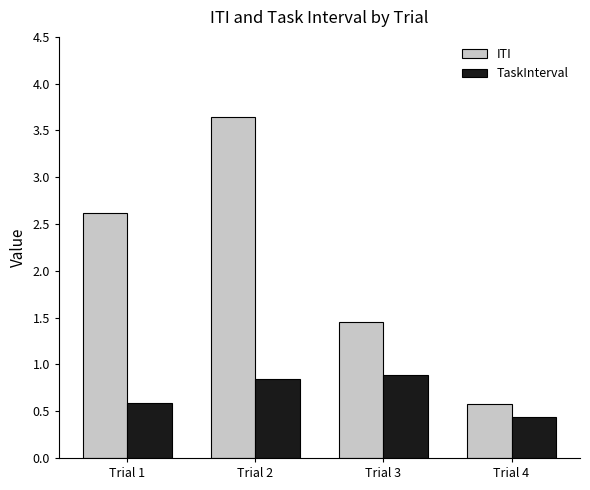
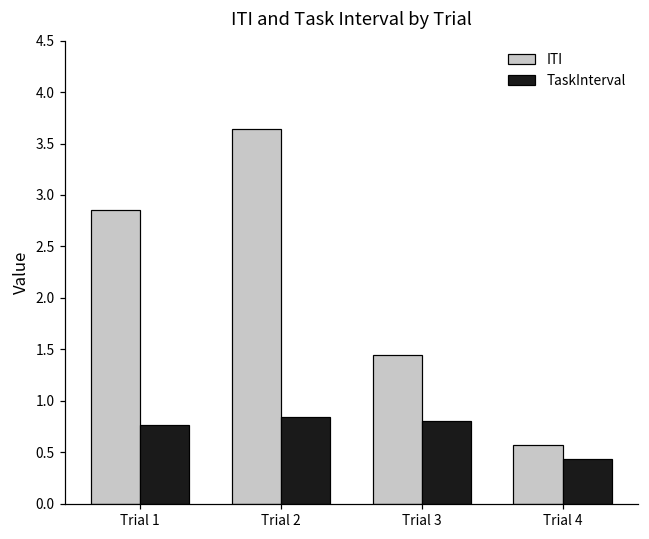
ITI, Trial 1: 2.6 -> 2.9
TaskInterval, Trial 1: 0.6 -> 0.8
TaskInterval, Trial 3: 0.9 -> 0.8
